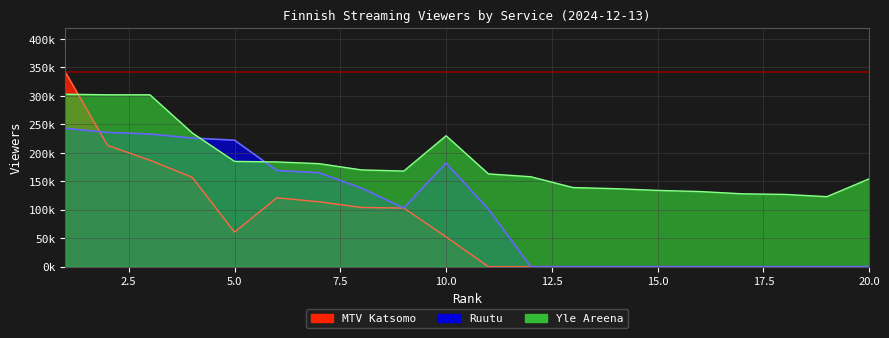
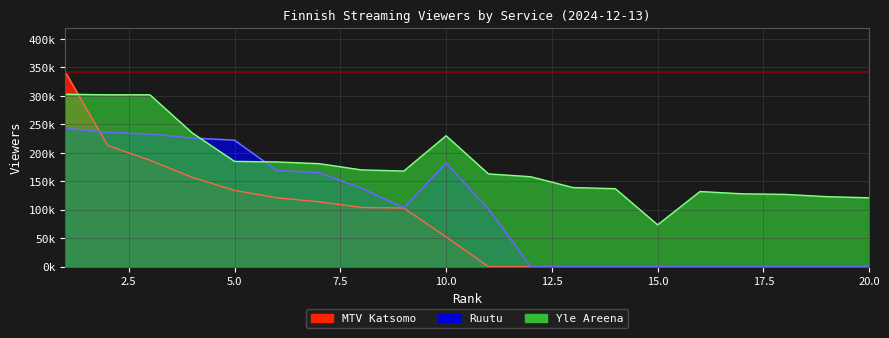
MTV Katsomo, 5.0: 60000 -> 130000
Yle Areena, 15.0: 130000 -> 70000
Yle Areena, 20.0: 150000 -> 120000
